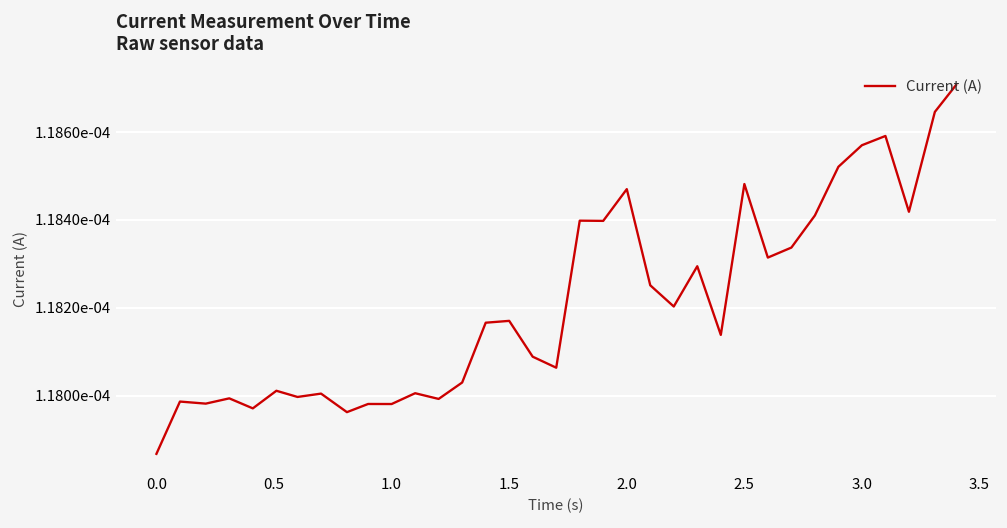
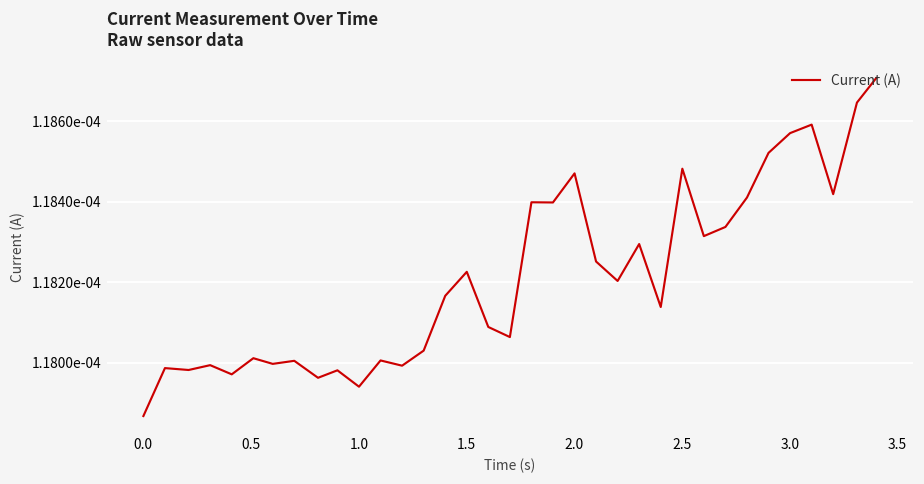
1.0: 0.00011798 -> 0.00011794
1.5: 0.00011817 -> 0.00011823
